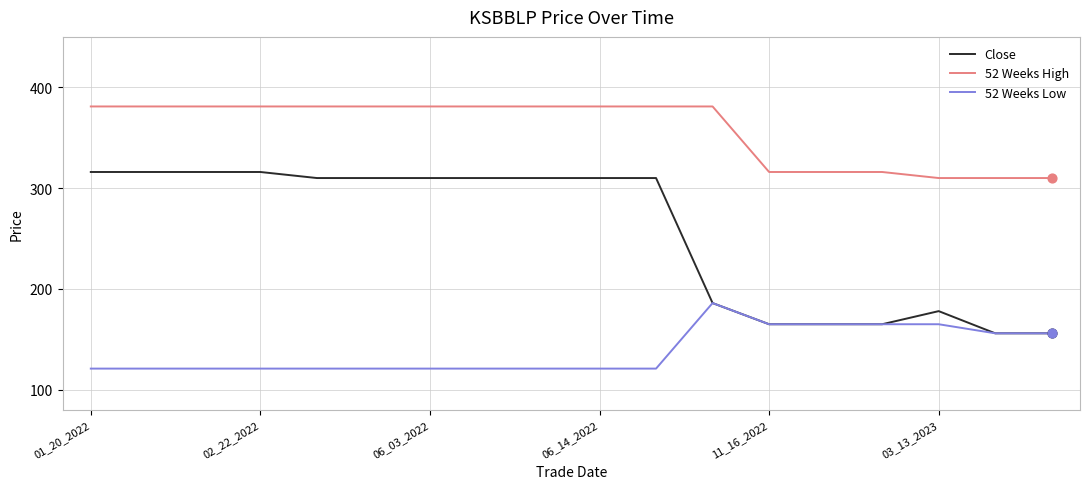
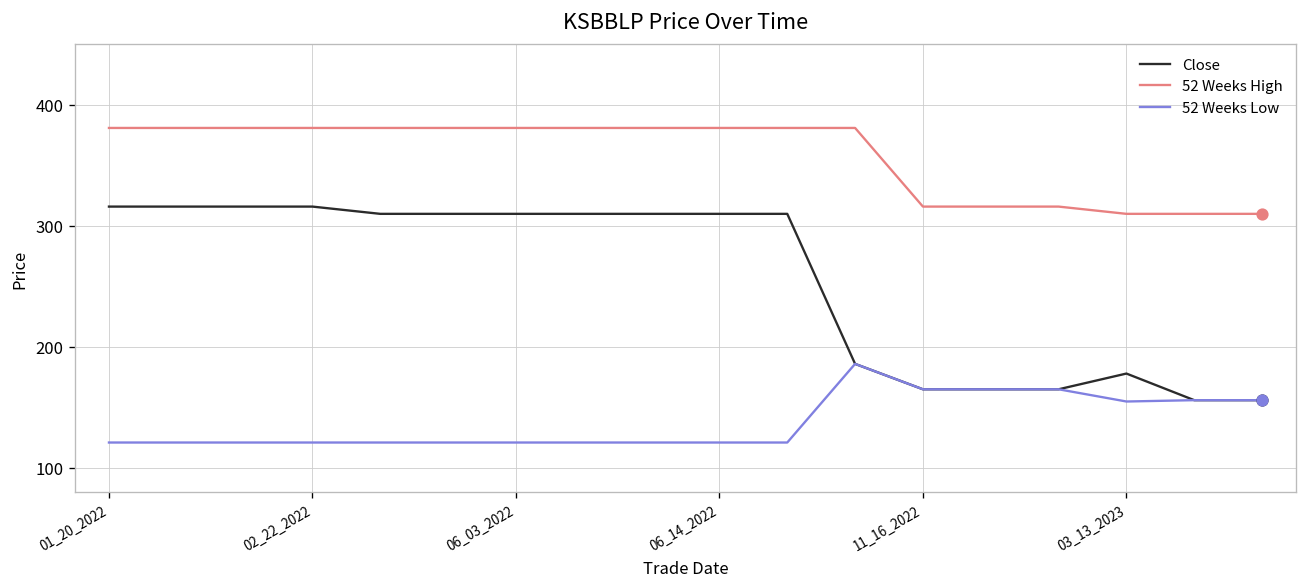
52 Weeks Low, 03_13_2023: 165 -> 155
